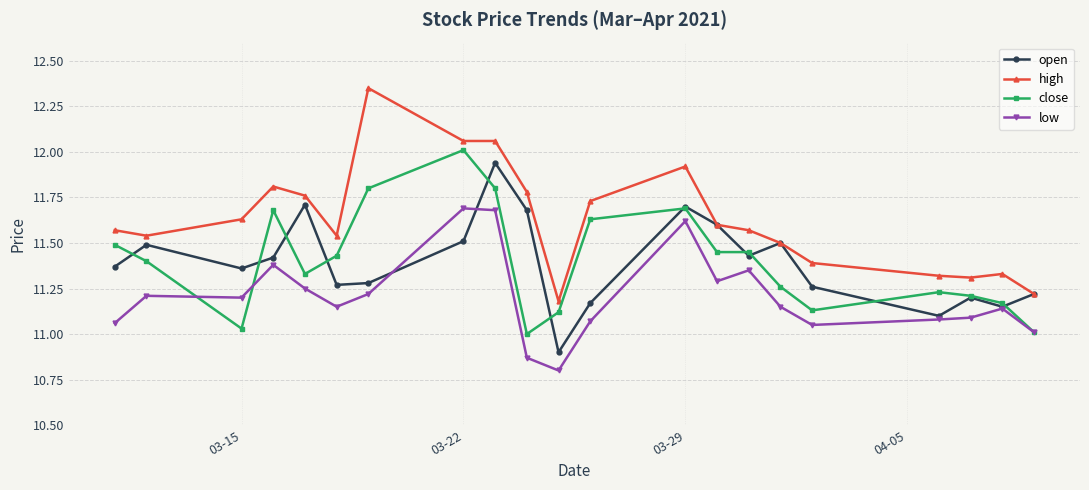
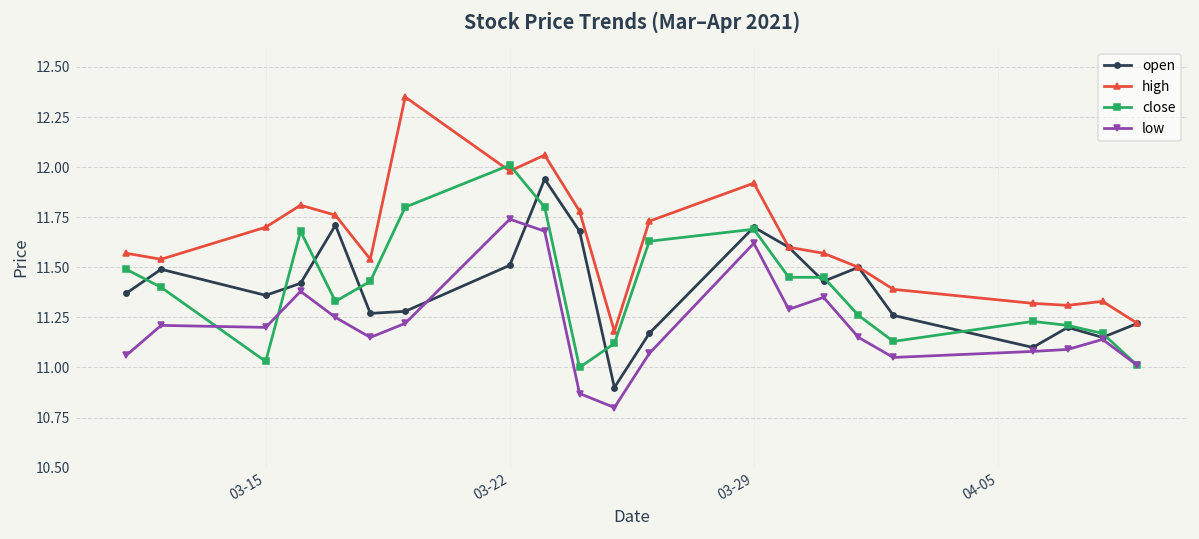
high, 03-15: 11.63 -> 11.70
high, 03-22: 12.06 -> 11.98
low, 03-22: 11.69 -> 11.74
